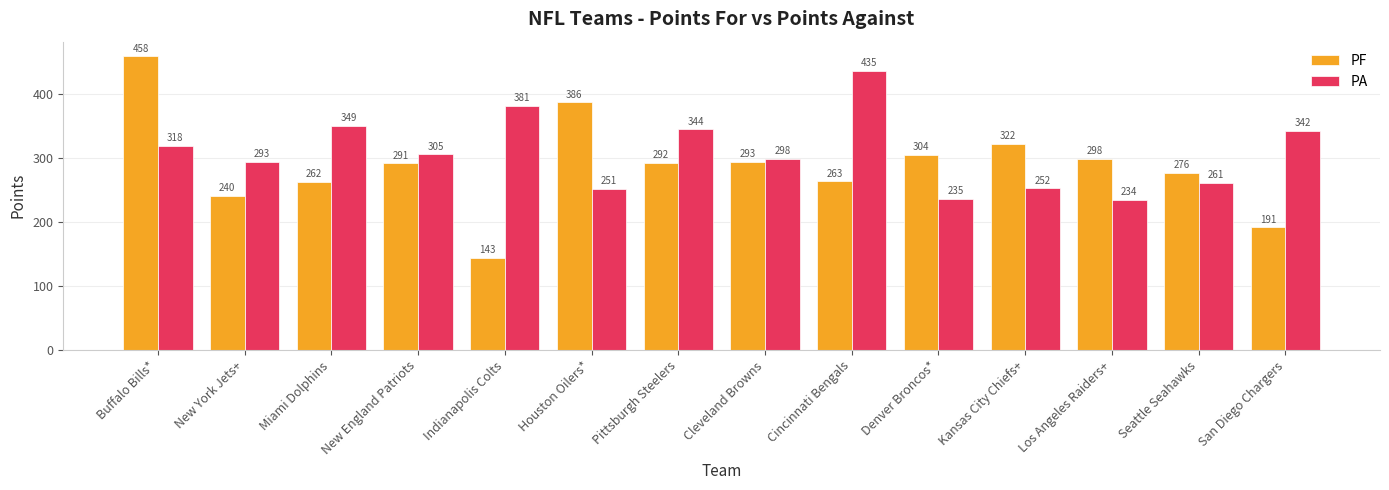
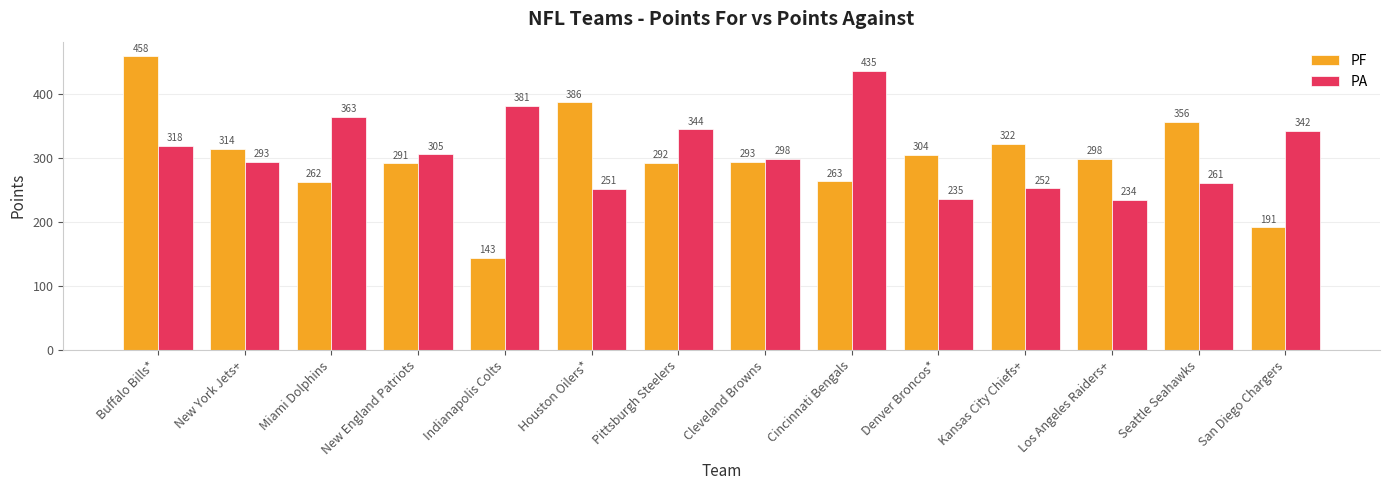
PF, New York Jets+: 240 -> 314
PA, Miami Dolphins: 349 -> 363
PF, Seattle Seahawks: 276 -> 356
